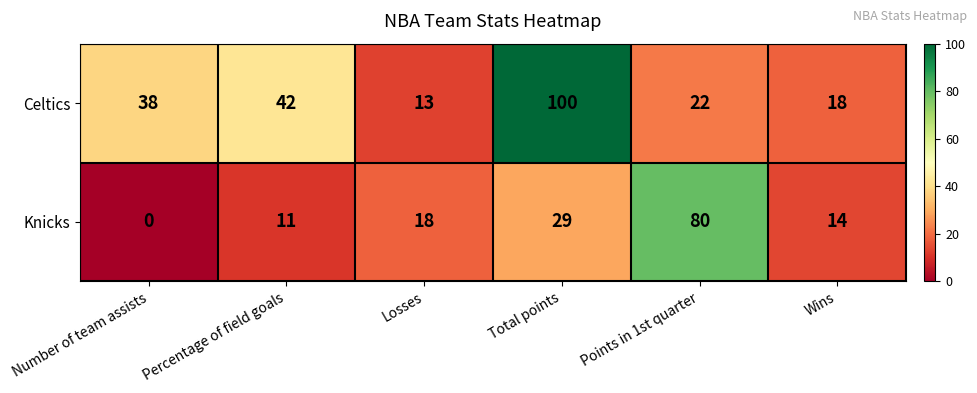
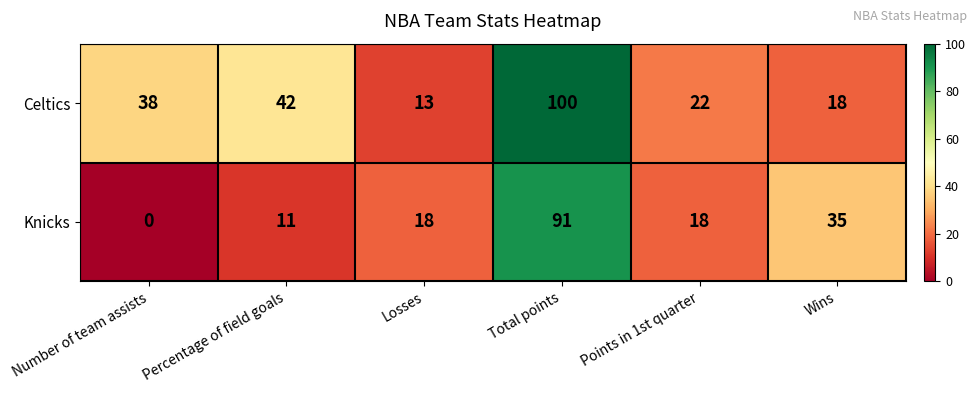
Knicks, Total points: 29 -> 91
Knicks, Points in 1st quarter: 80 -> 18
Knicks, Wins: 14 -> 35
